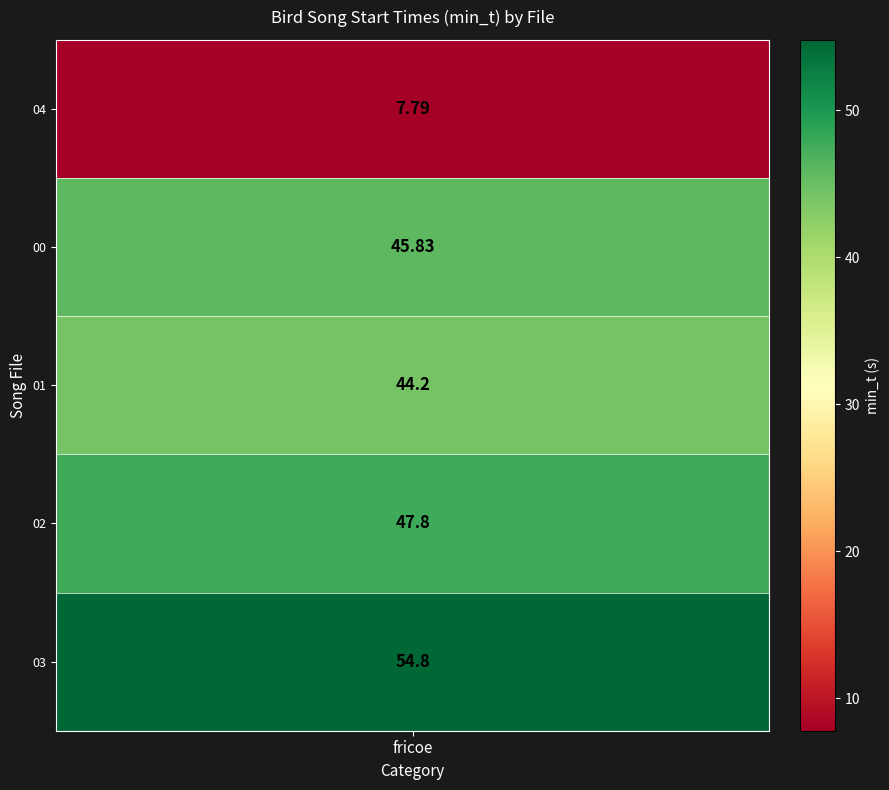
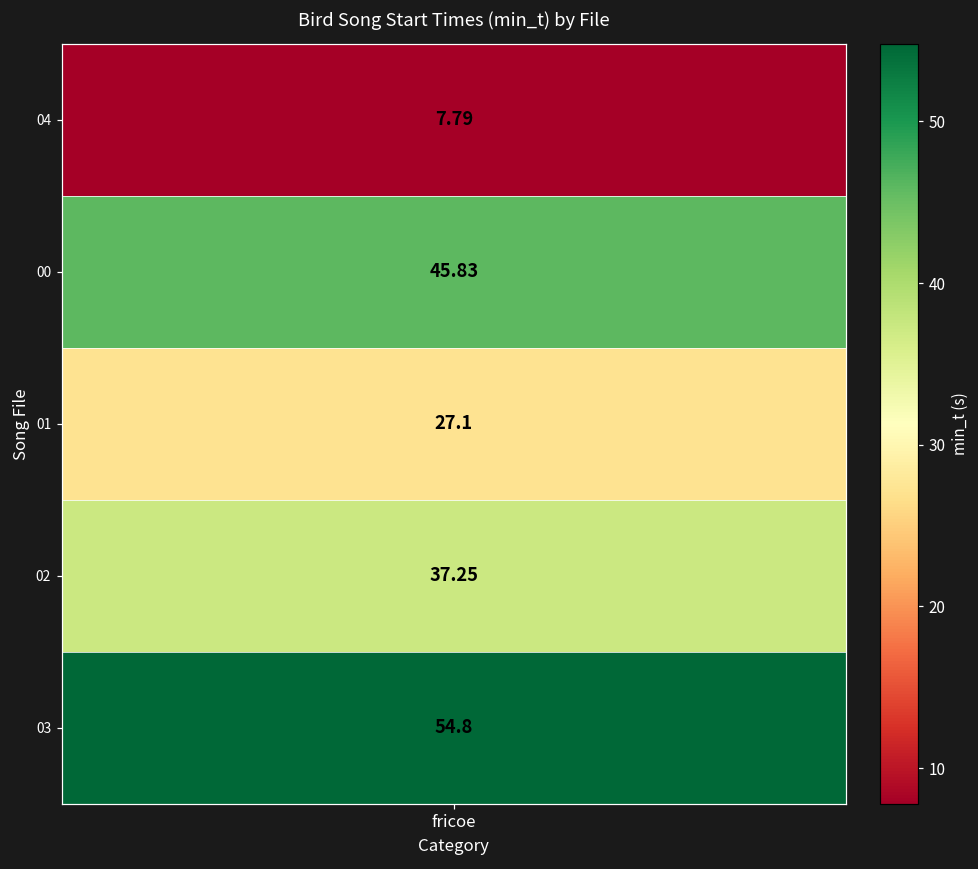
01, fricoe: 44.2 -> 27.1
02, fricoe: 47.8 -> 37.25
